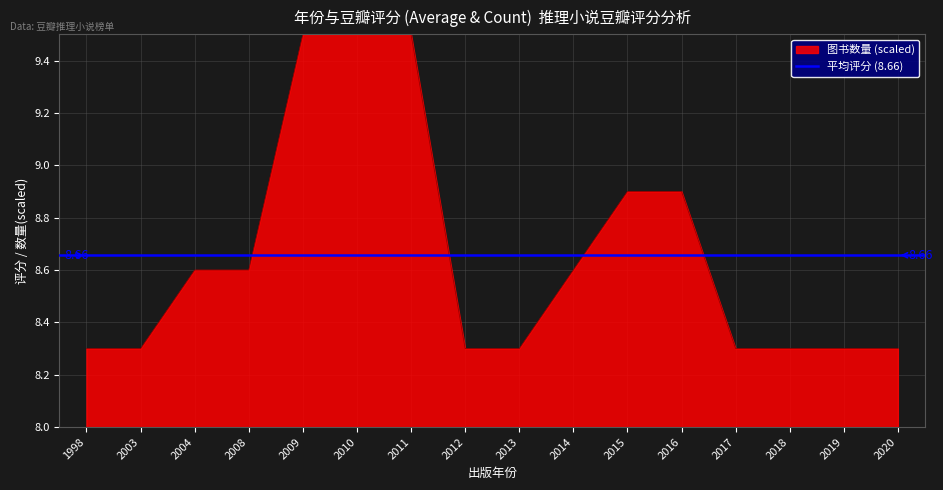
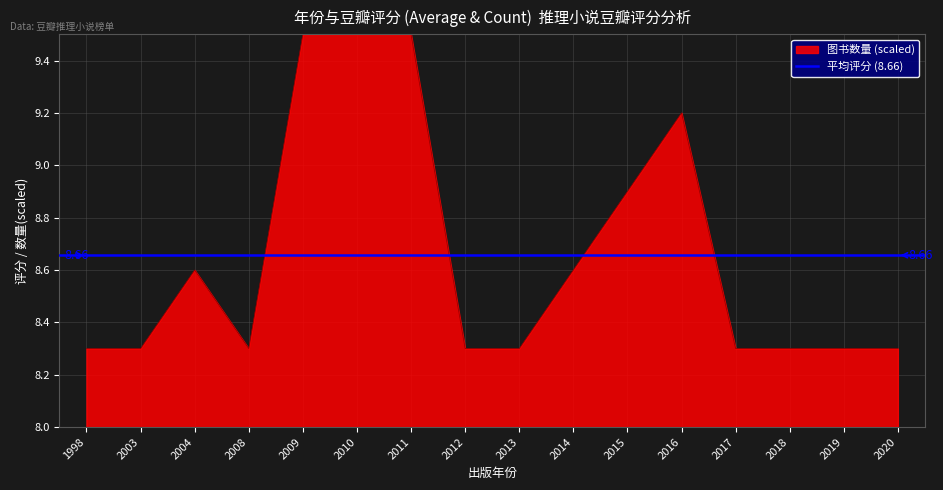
2008: 8.60 -> 8.30
2016: 8.90 -> 9.20
